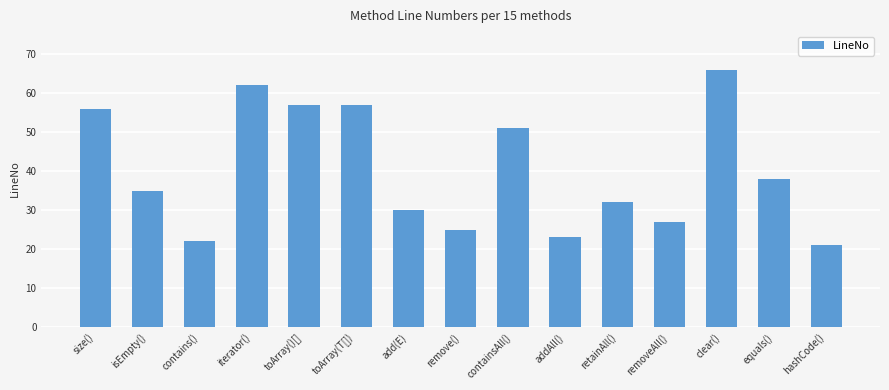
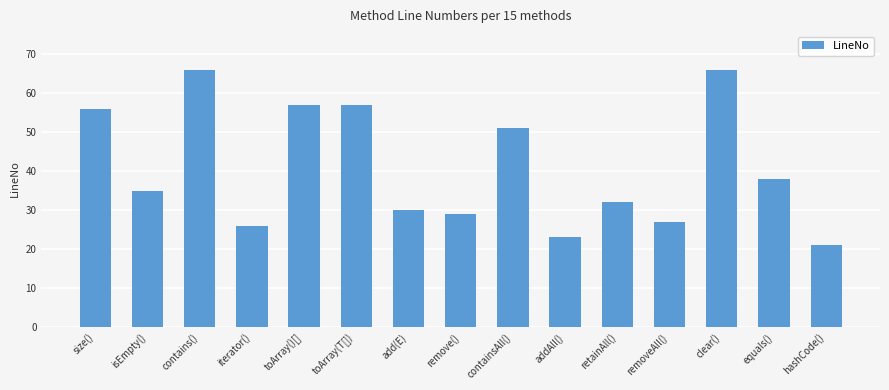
contains(): 22 -> 66
iterator(): 62 -> 26
remove(): 25 -> 29
